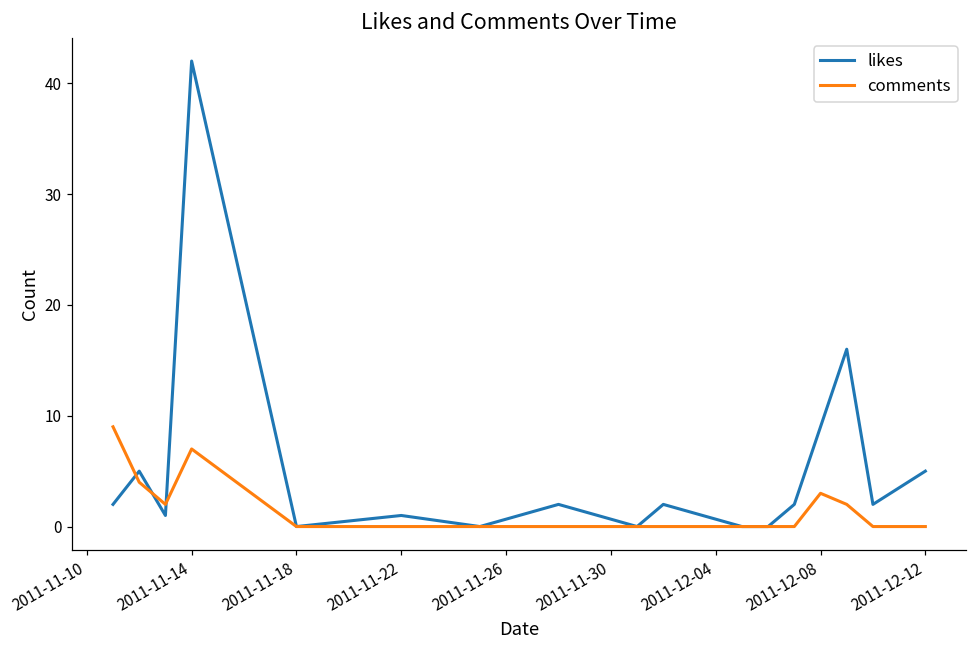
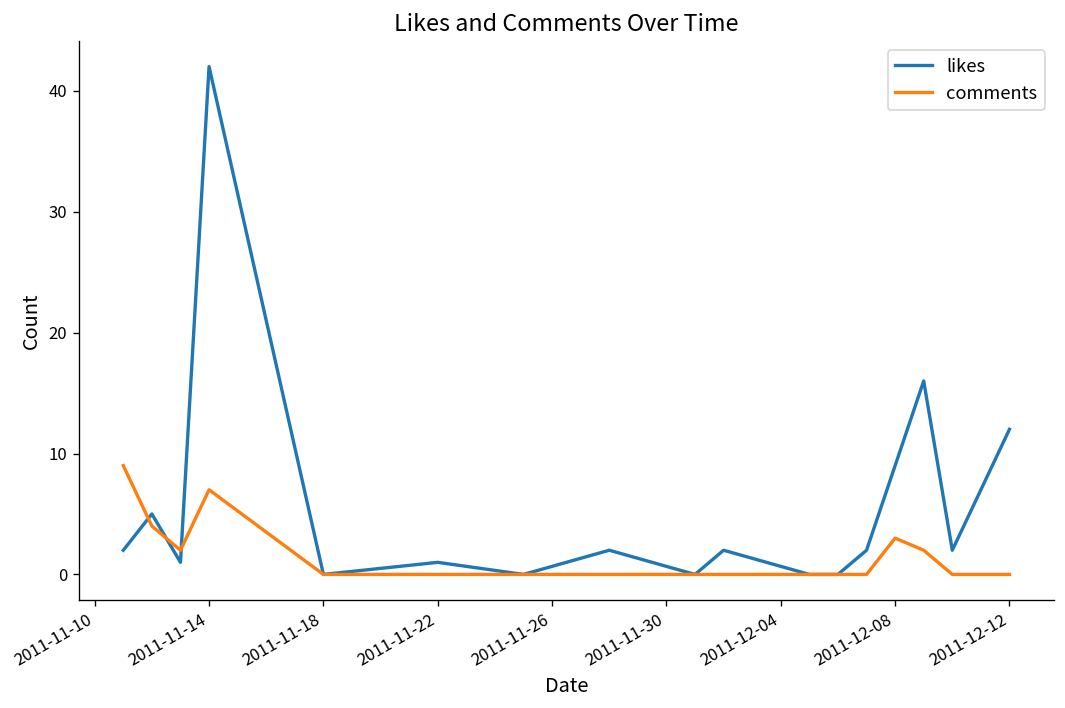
likes, 2011-12-12: 5 -> 12
